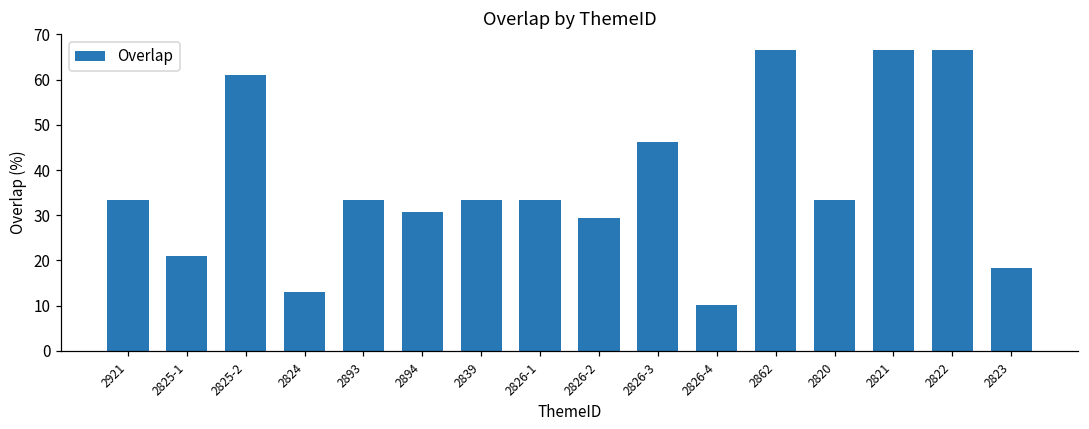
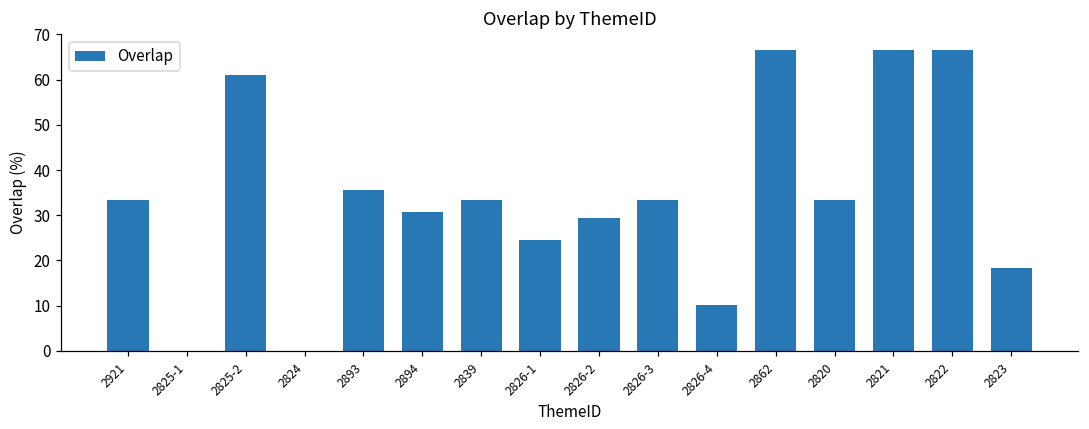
2825-1: 21 -> 0
2824: 13 -> 0
2893: 33 -> 36
2826-1: 33 -> 24
2826-3: 46 -> 33
